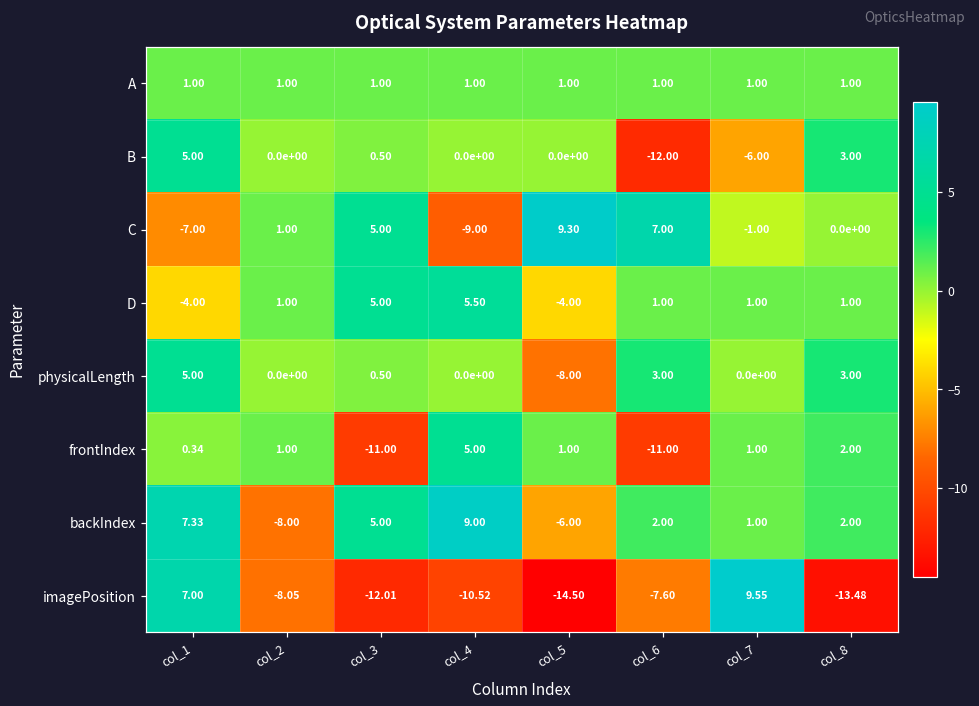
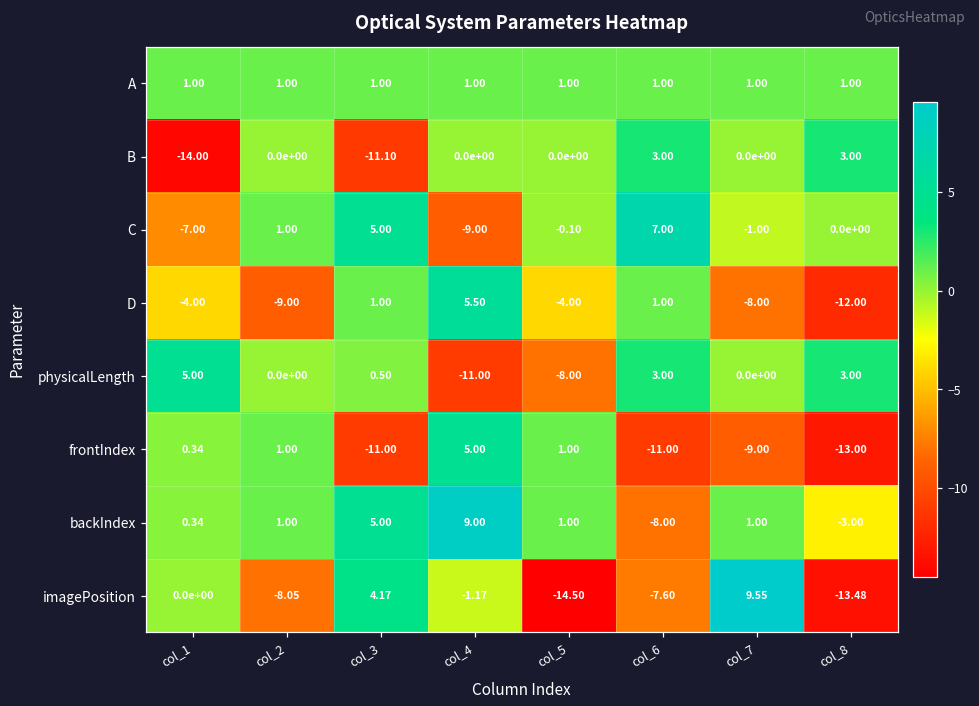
B, col_1: 5.00 -> -14.00
B, col_3: 0.50 -> -11.10
B, col_6: -12.00 -> 3.00
B, col_7: -6.00 -> 0.0e+00
C, col_5: 9.30 -> -0.10
D, col_2: 1.00 -> -9.00
D, col_3: 5.00 -> 1.00
D, col_7: 1.00 -> -8.00
D, col_8: 1.00 -> -12.00
physicalLength, col_4: 0.0e+00 -> -11.00
frontIndex, col_7: 1.00 -> -9.00
frontIndex, col_8: 2.00 -> -13.00
backIndex, col_1: 7.33 -> 0.34
backIndex, col_2: -8.00 -> 1.00
backIndex, col_5: -6.00 -> 1.00
backIndex, col_6: 2.00 -> -8.00
backIndex, col_8: 2.00 -> -3.00
imagePosition, col_1: 7.00 -> 0.0e+00
imagePosition, col_3: -12.01 -> 4.17
imagePosition, col_4: -10.52 -> -1.17
